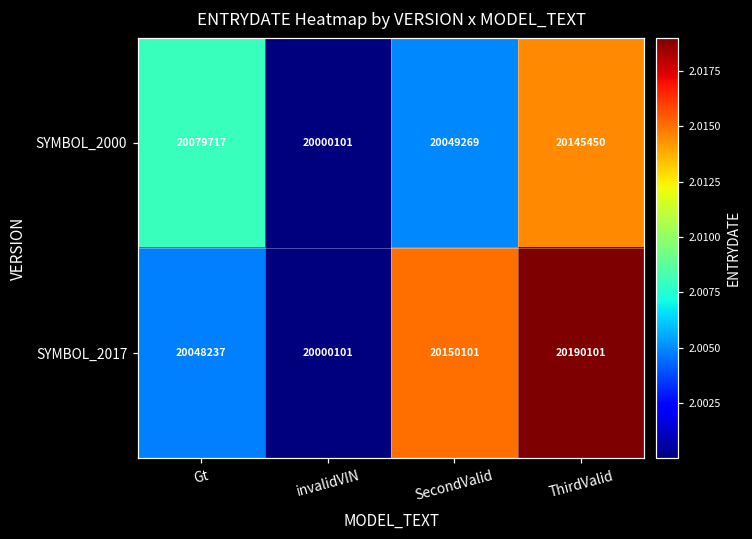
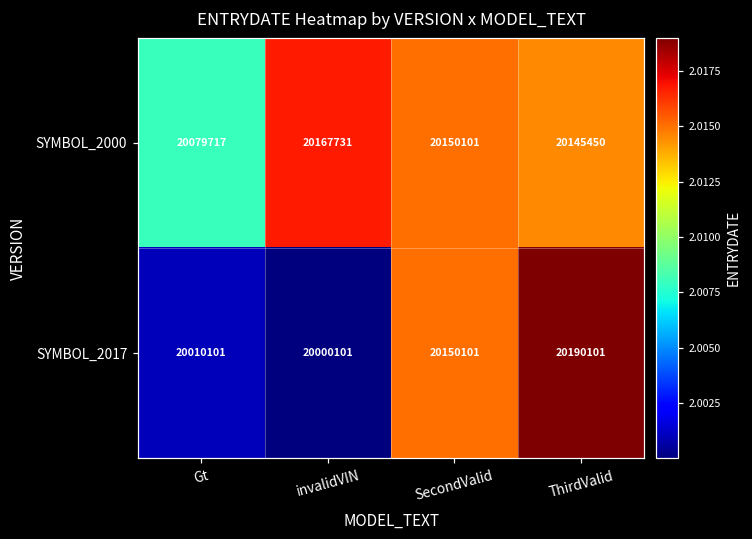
SYMBOL_2000, invalidVIN: 20000101 -> 20167731
SYMBOL_2000, SecondValid: 20049269 -> 20150101
SYMBOL_2017, Gt: 20048237 -> 20010101
